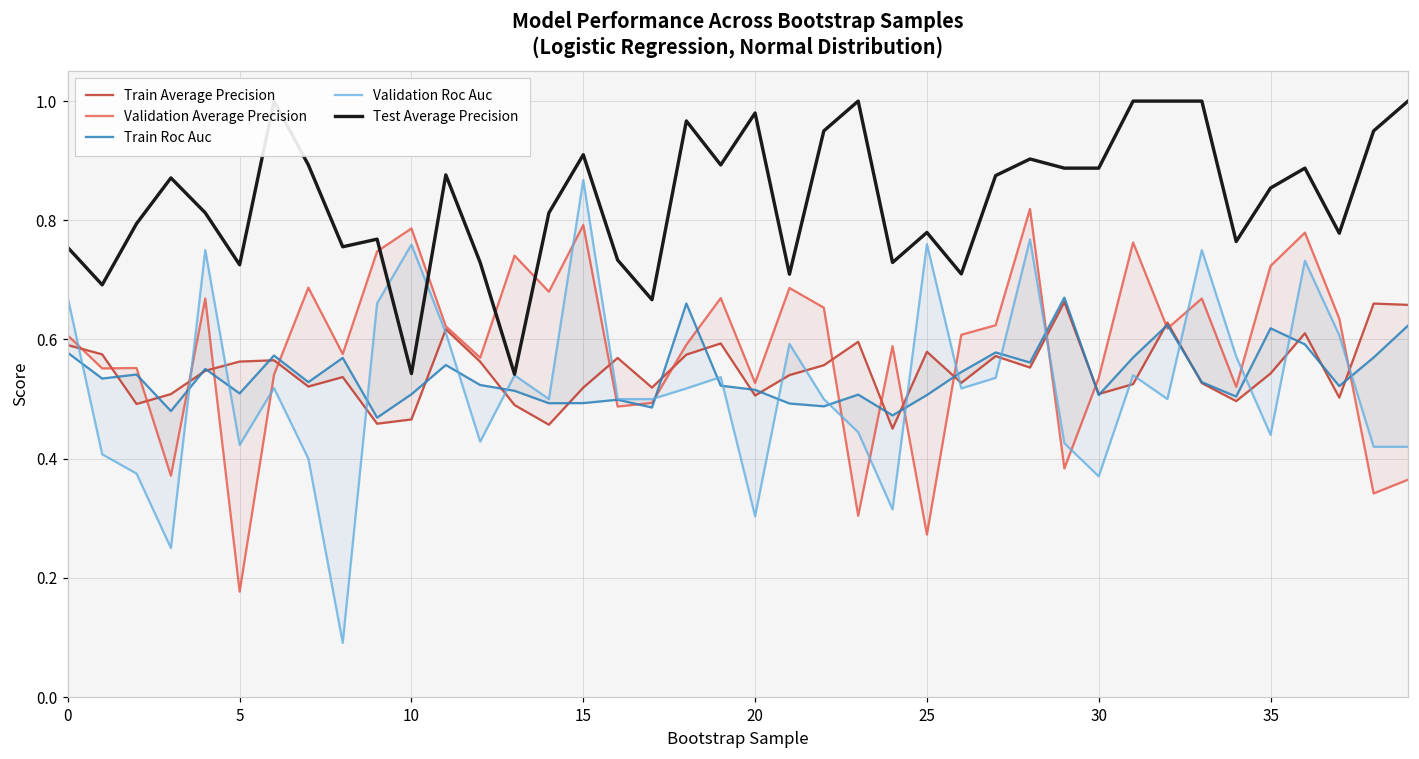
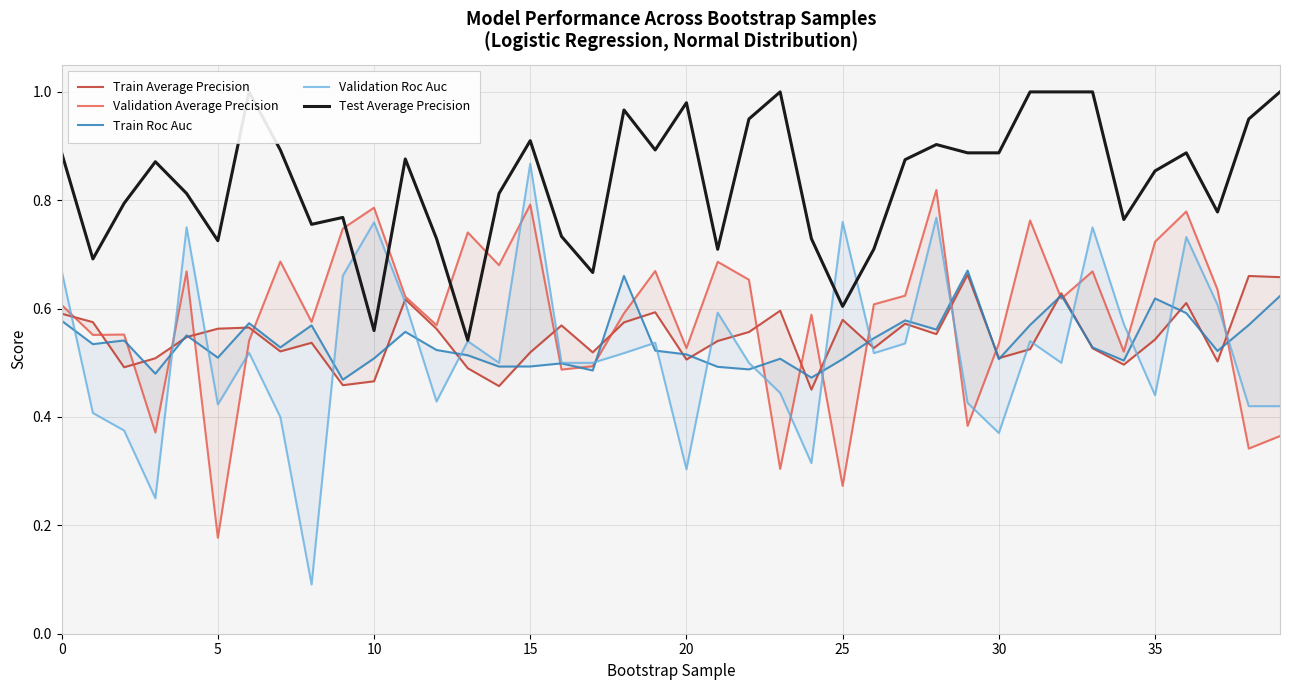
Test Average Precision, 0: 0.75 -> 0.89
Test Average Precision, 10: 0.54 -> 0.56
Test Average Precision, 25: 0.78 -> 0.60
